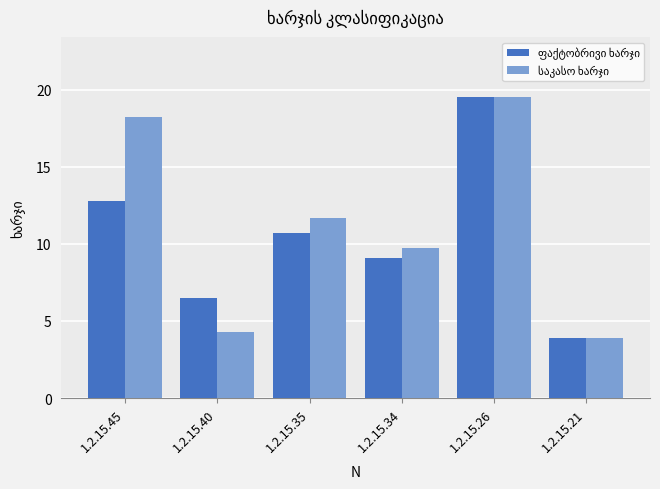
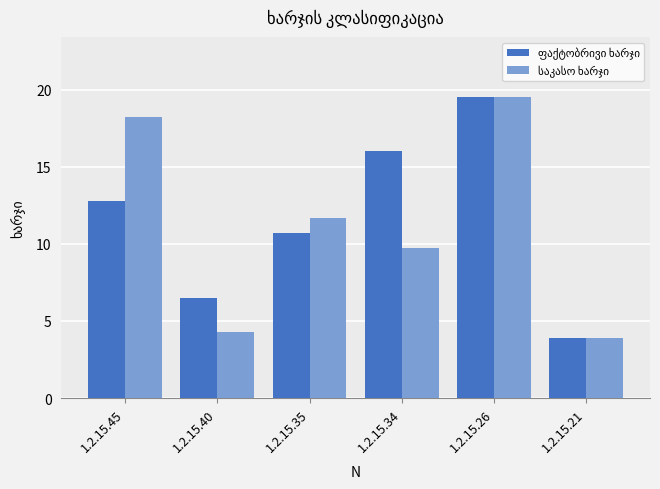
ფაქტობრივი ხარჯი, 1.2.15.34: 9.1 -> 16.0
